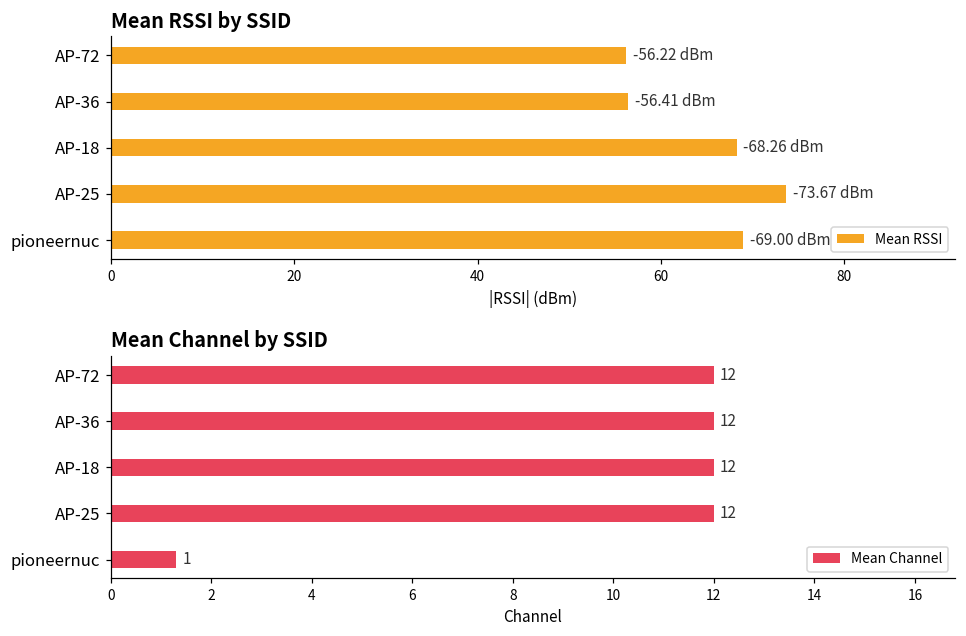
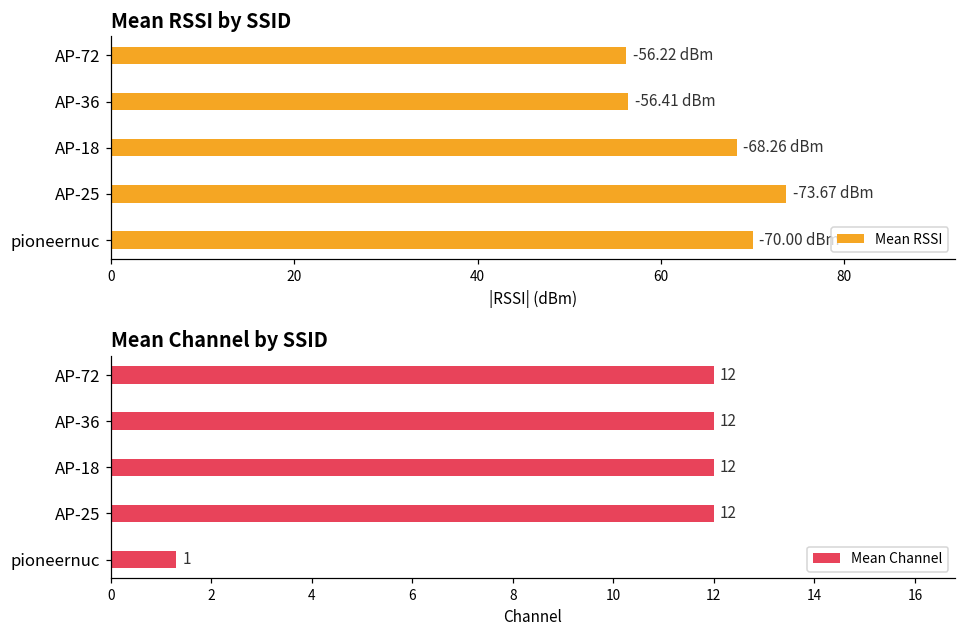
Mean RSSI by SSID, pioneernuc: -69.00 -> -70.00
